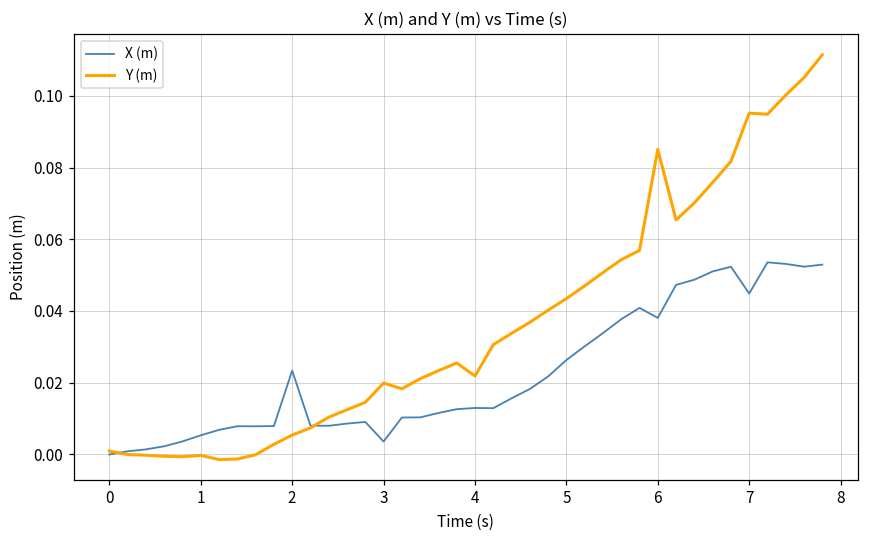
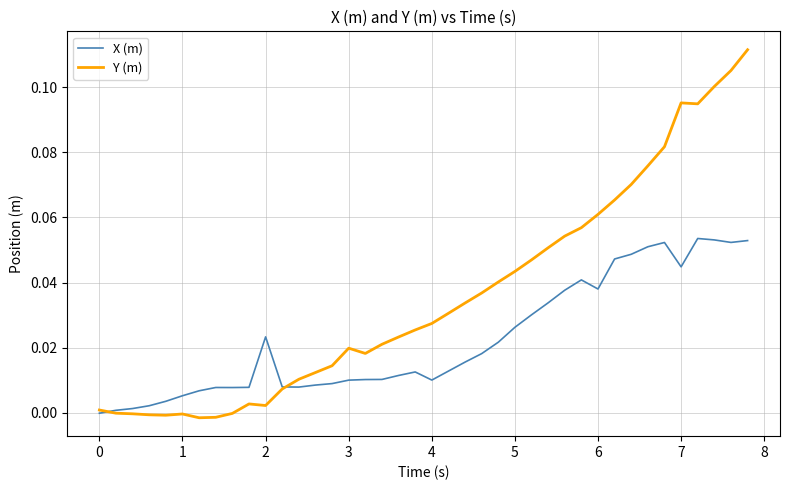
Y (m), 2: 0.005 -> 0.002
X (m), 3: 0.004 -> 0.010
X (m), 4: 0.013 -> 0.010
Y (m), 4: 0.022 -> 0.027
Y (m), 6: 0.085 -> 0.061
